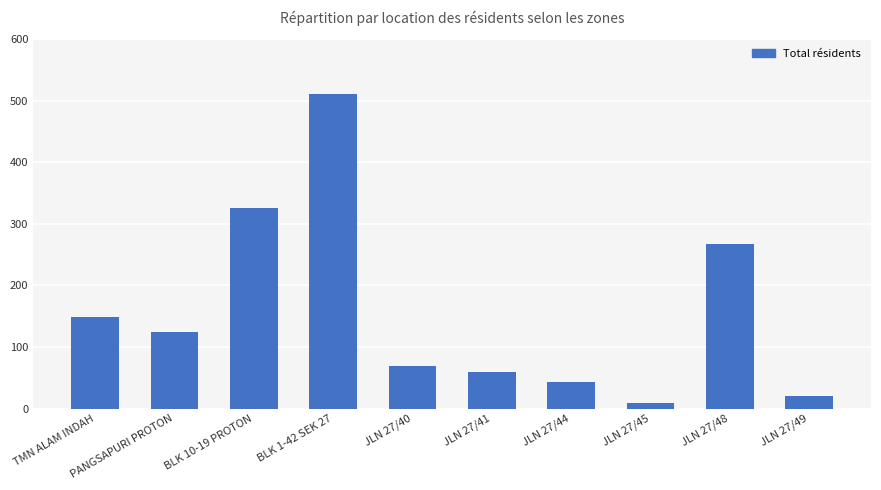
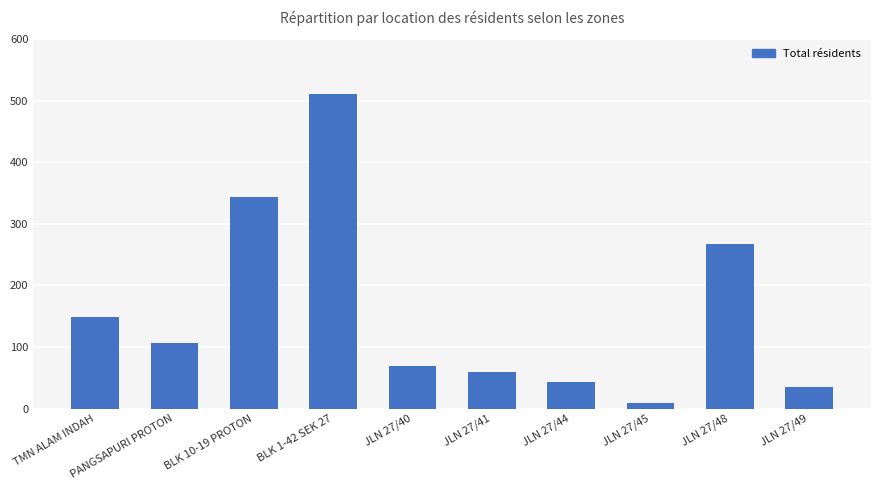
PANGSAPURI PROTON: 120 -> 110
BLK 10-19 PROTON: 330 -> 340
JLN 27/49: 20 -> 40
